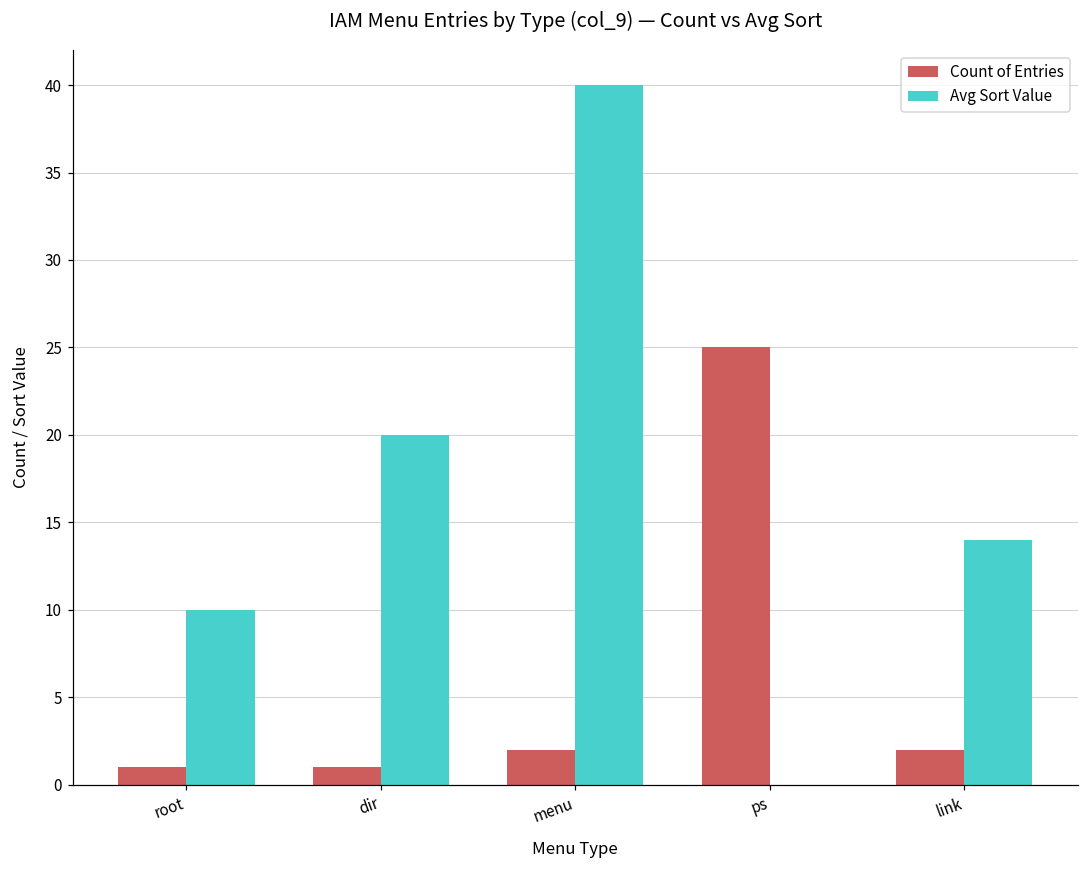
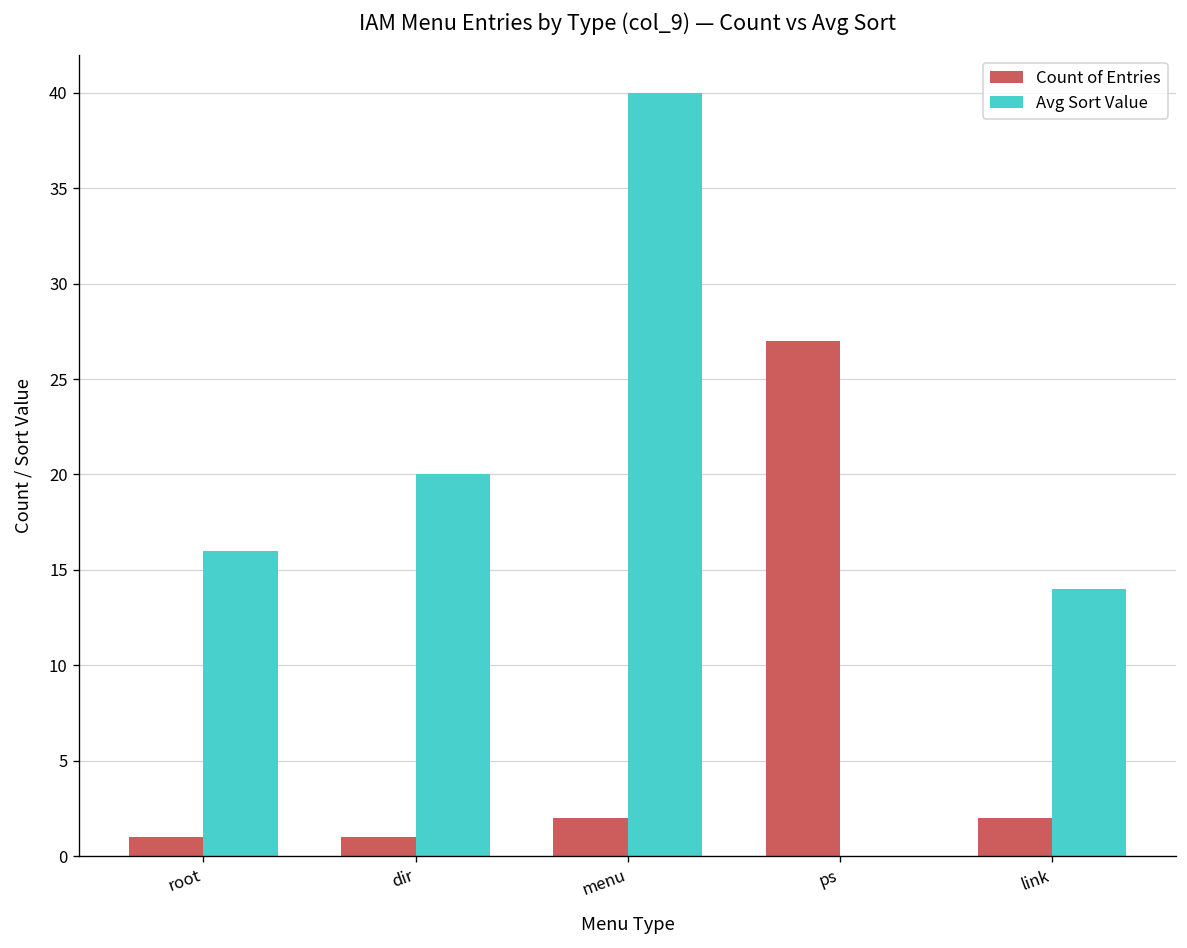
Avg Sort Value, root: 10 -> 16
Count of Entries, ps: 25 -> 27
